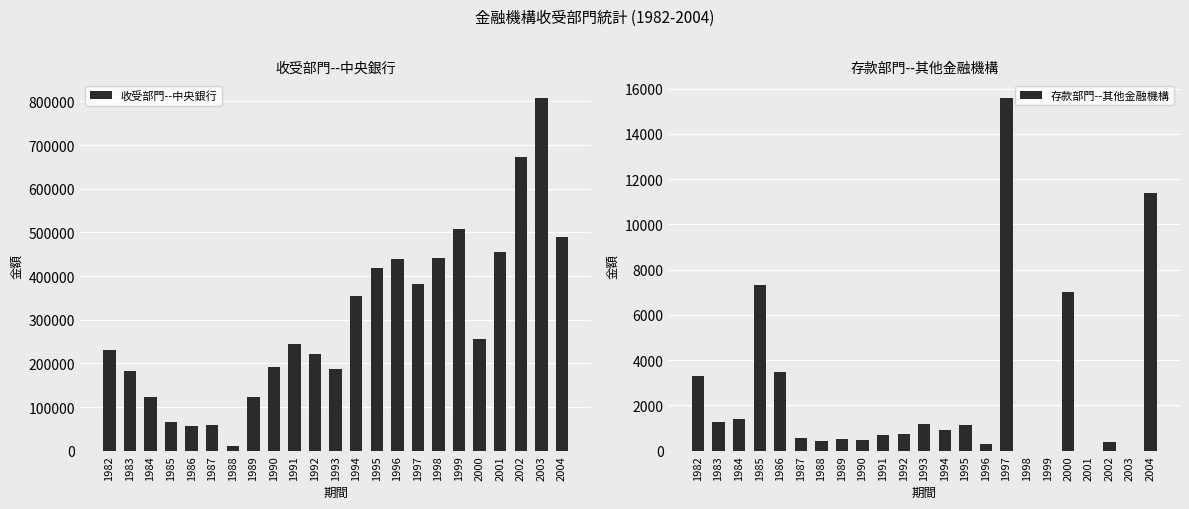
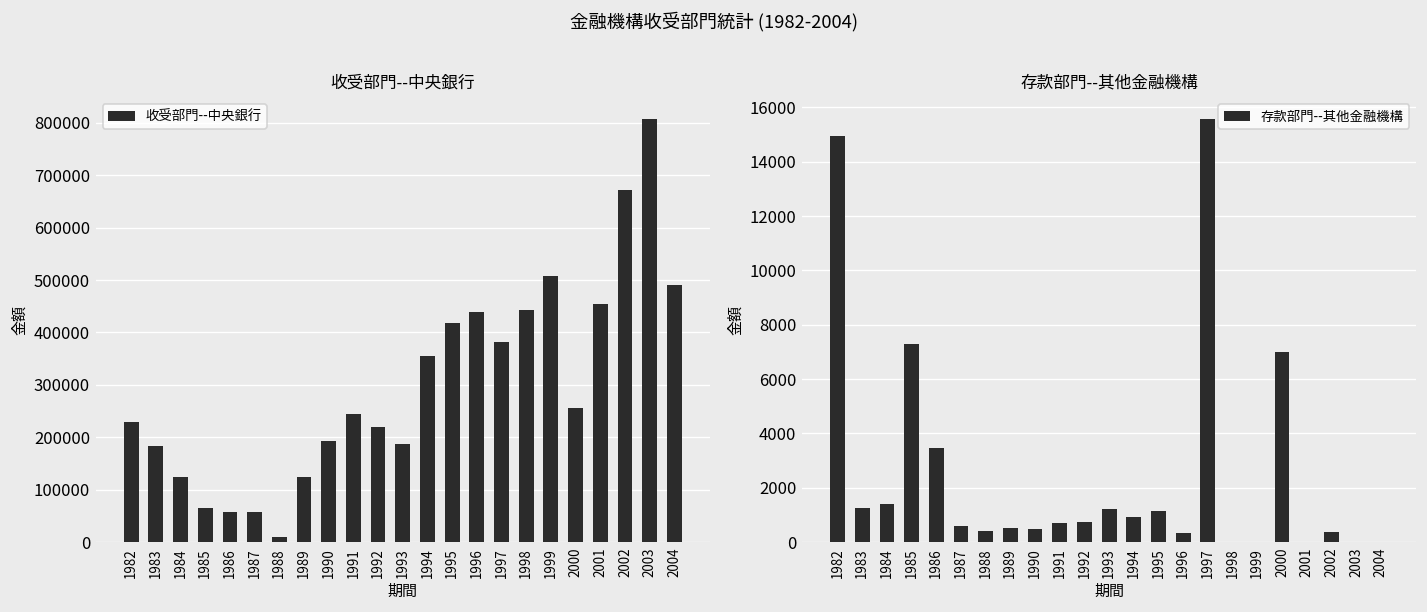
存款部門--其他金融機構, 1982: 3300 -> 15000
存款部門--其他金融機構, 2004: 11400 -> 0
